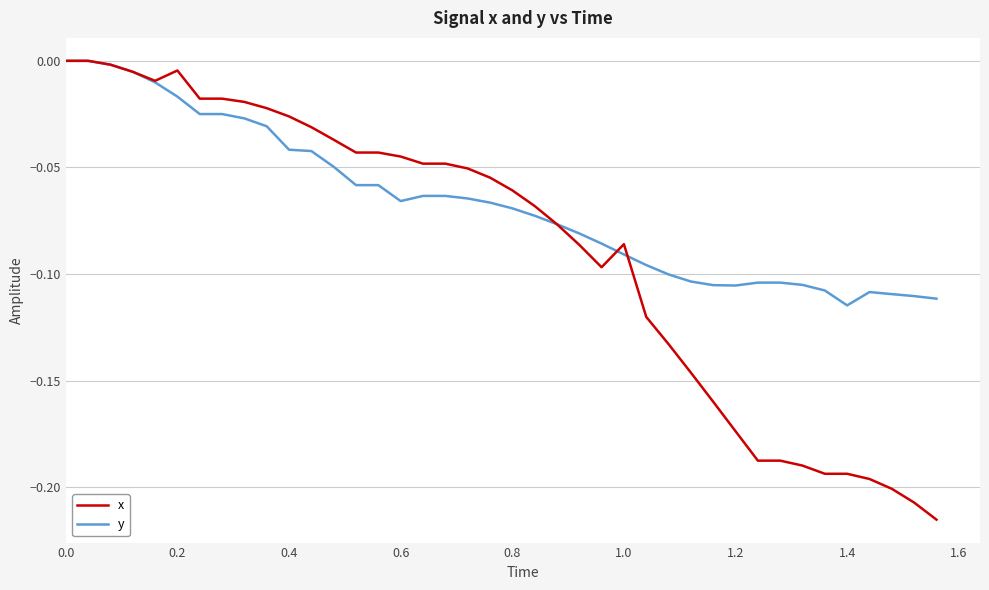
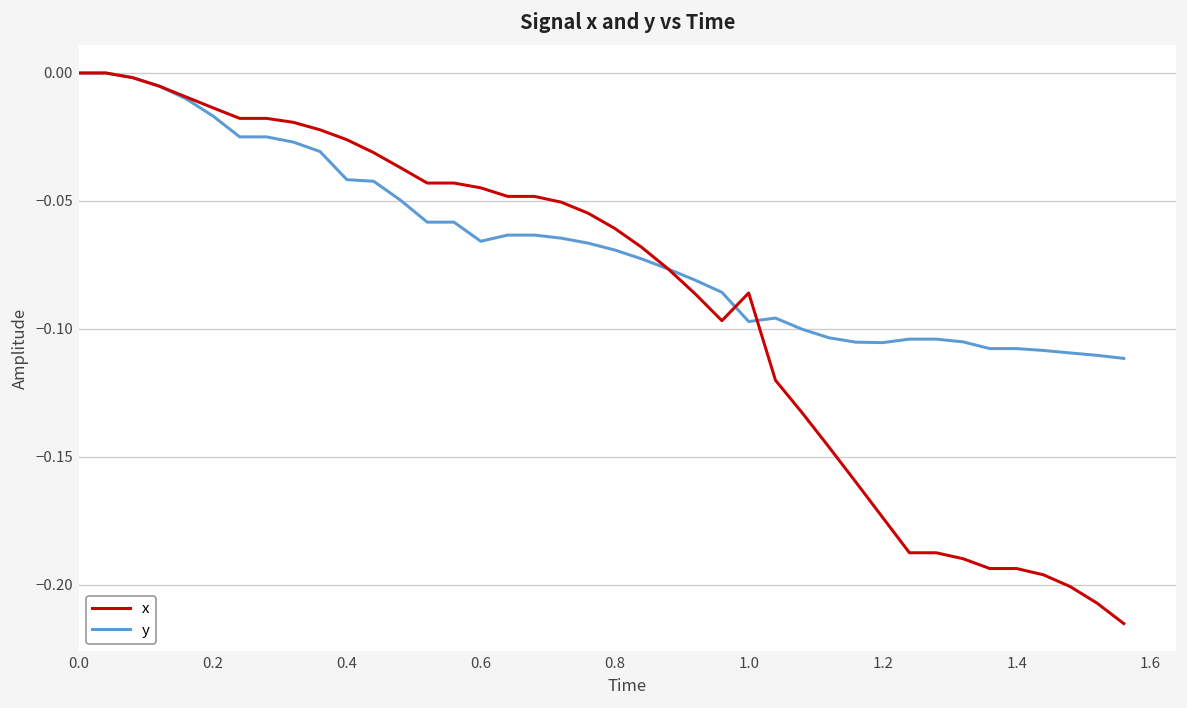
x, 0.2: -0.005 -> -0.014
y, 1.0: -0.091 -> -0.097
y, 1.4: -0.115 -> -0.108
